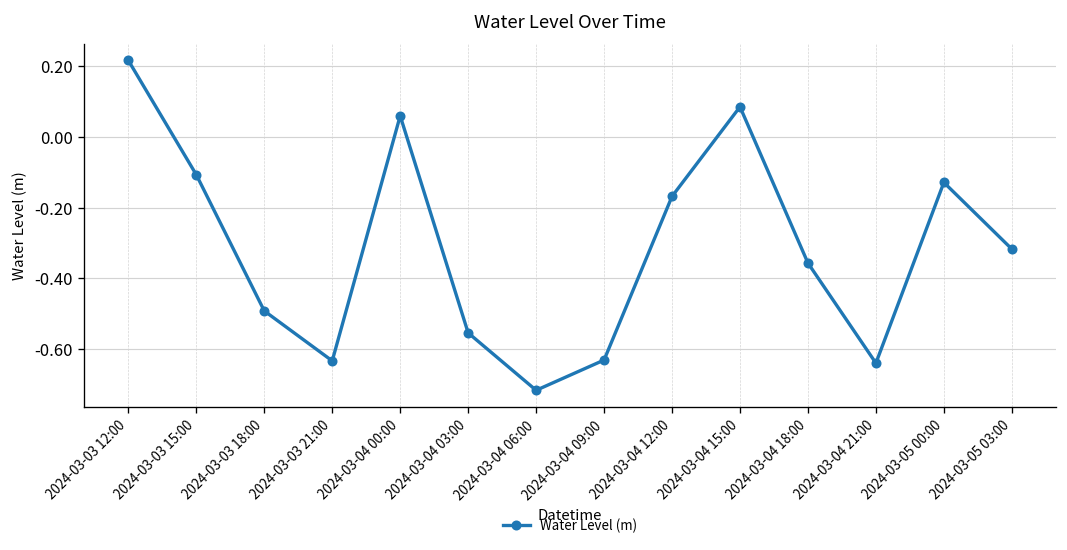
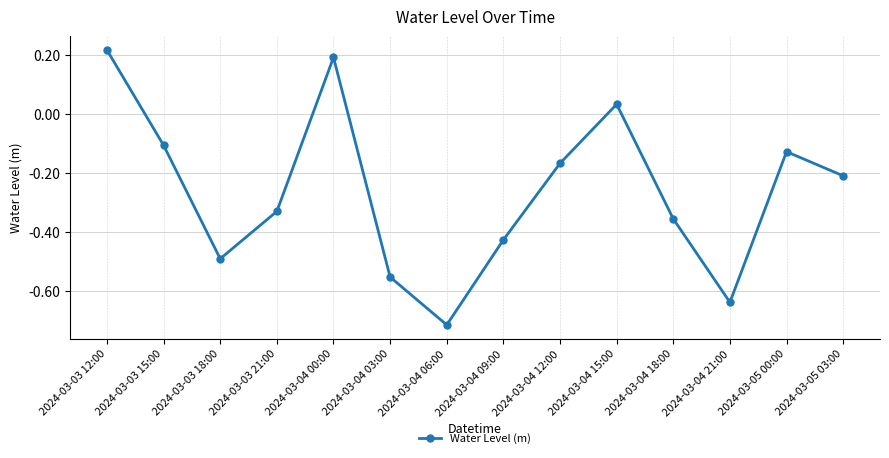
2024-03-03 21:00: -0.63 -> -0.33
2024-03-04 00:00: 0.06 -> 0.19
2024-03-04 09:00: -0.63 -> -0.43
2024-03-04 15:00: 0.09 -> 0.03
2024-03-05 03:00: -0.32 -> -0.21
